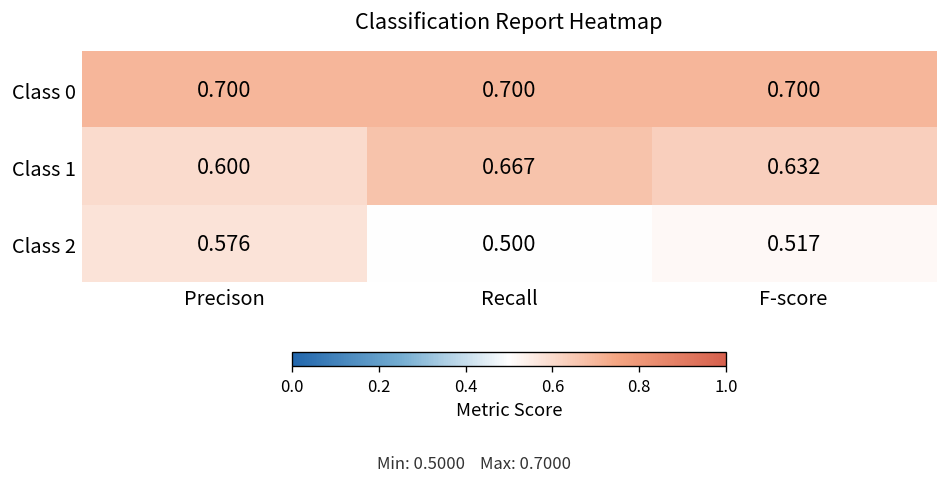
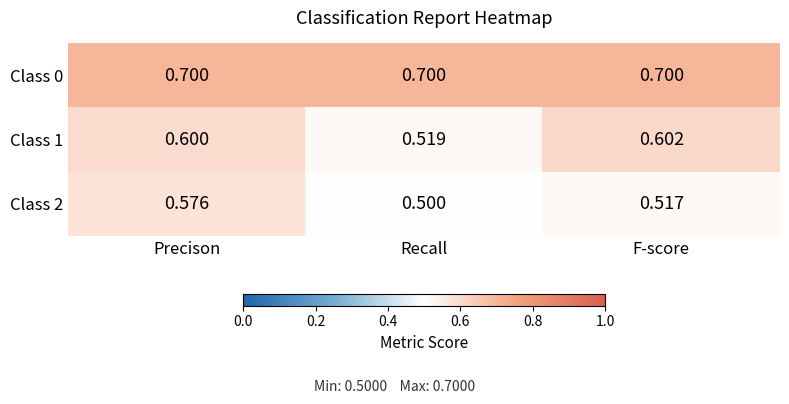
Class 1, Recall: 0.667 -> 0.519
Class 1, F-score: 0.632 -> 0.602
